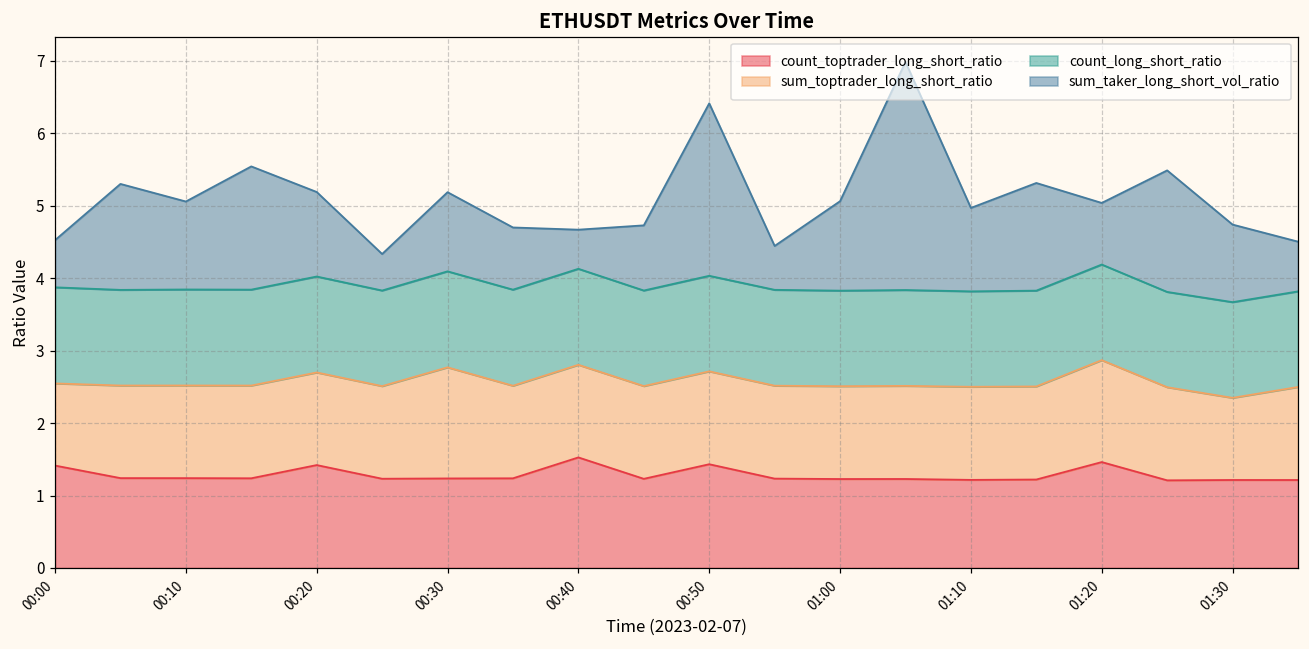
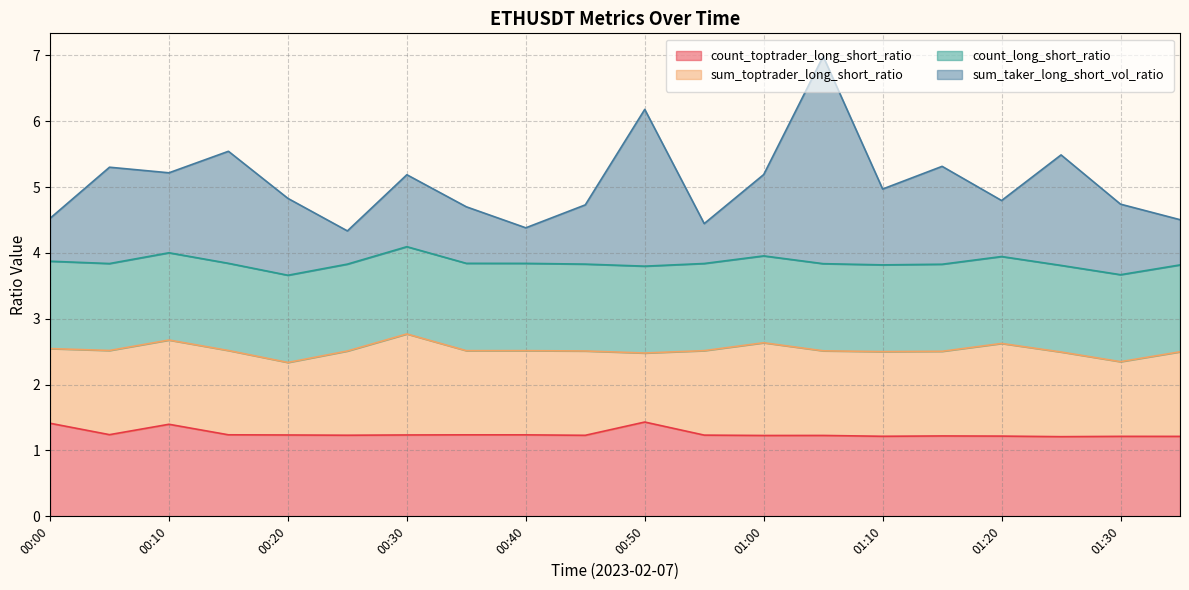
count_toptrader_long_short_ratio, 00:10: 1.2 -> 1.4
count_toptrader_long_short_ratio, 00:20: 1.4 -> 1.2
sum_toptrader_long_short_ratio, 00:20: 1.3 -> 1.1
count_toptrader_long_short_ratio, 00:40: 1.5 -> 1.2
sum_toptrader_long_short_ratio, 00:50: 1.3 -> 1.0
sum_toptrader_long_short_ratio, 01:00: 1.3 -> 1.4
count_toptrader_long_short_ratio, 01:20: 1.5 -> 1.2
